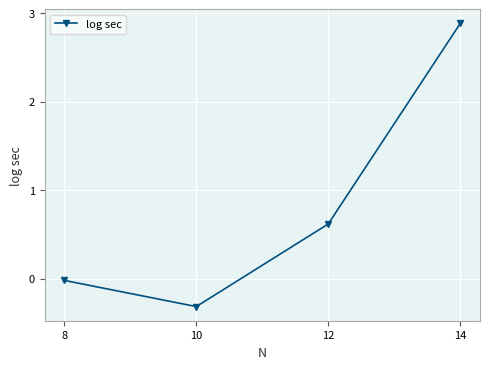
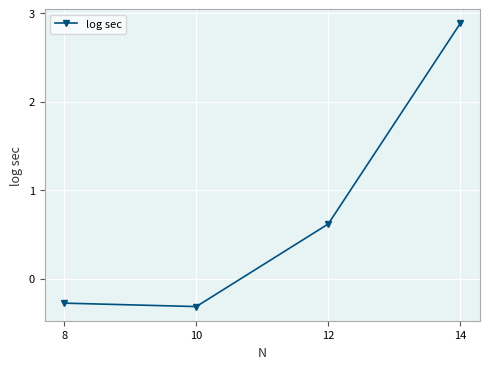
8: 0.0 -> -0.3
